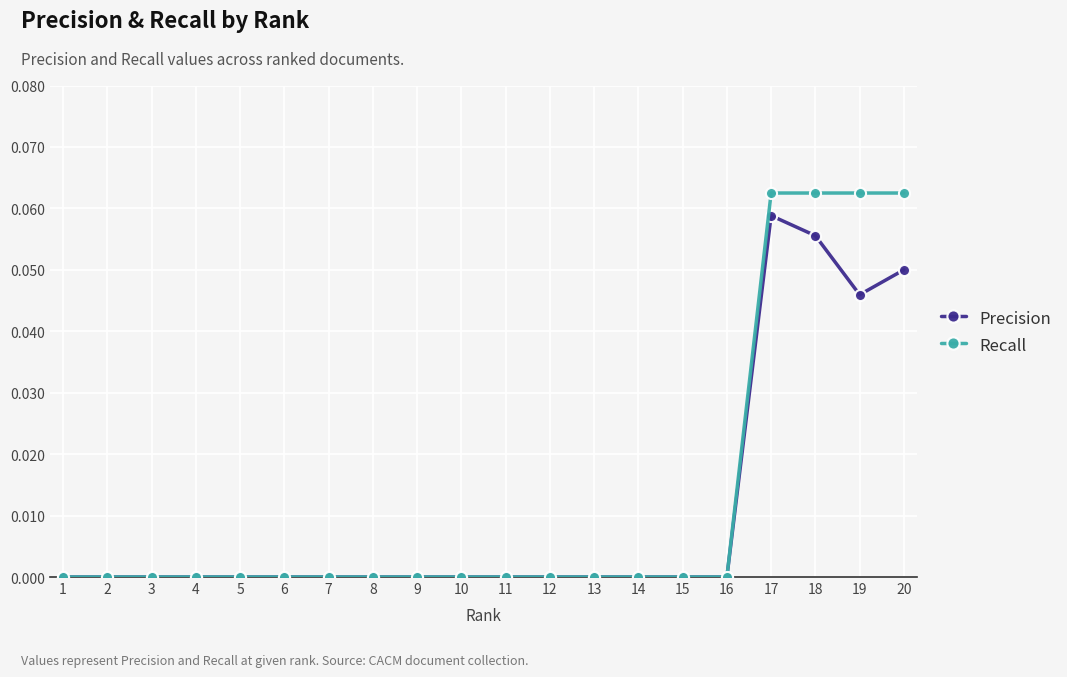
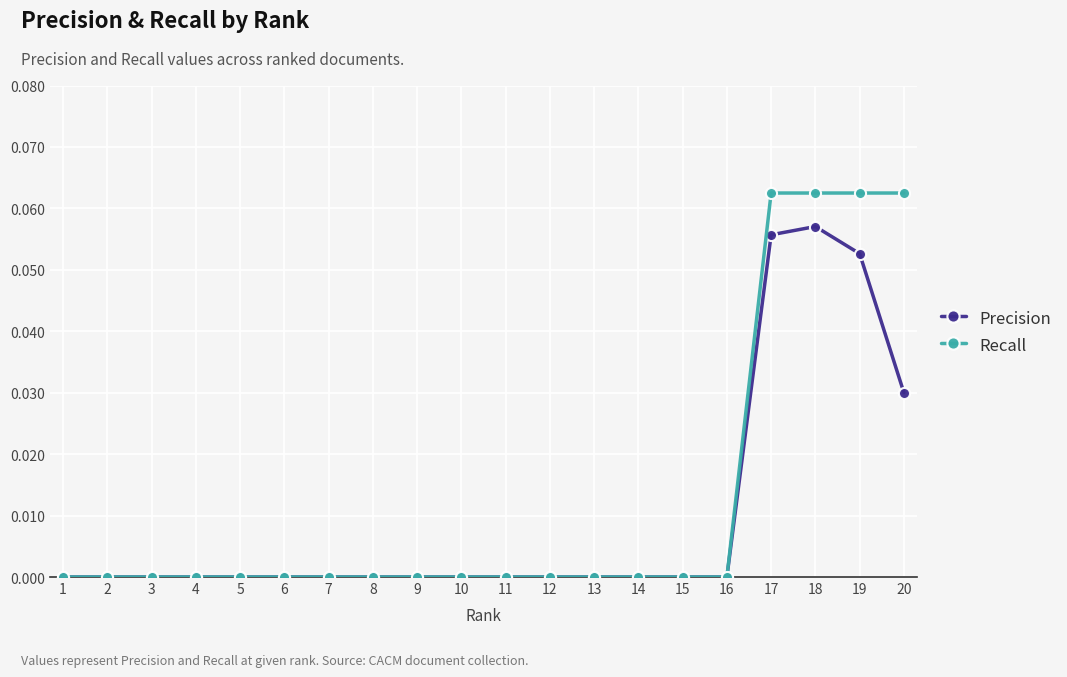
Precision, 17: 0.059 -> 0.056
Precision, 18: 0.056 -> 0.057
Precision, 19: 0.046 -> 0.053
Precision, 20: 0.05 -> 0.03
